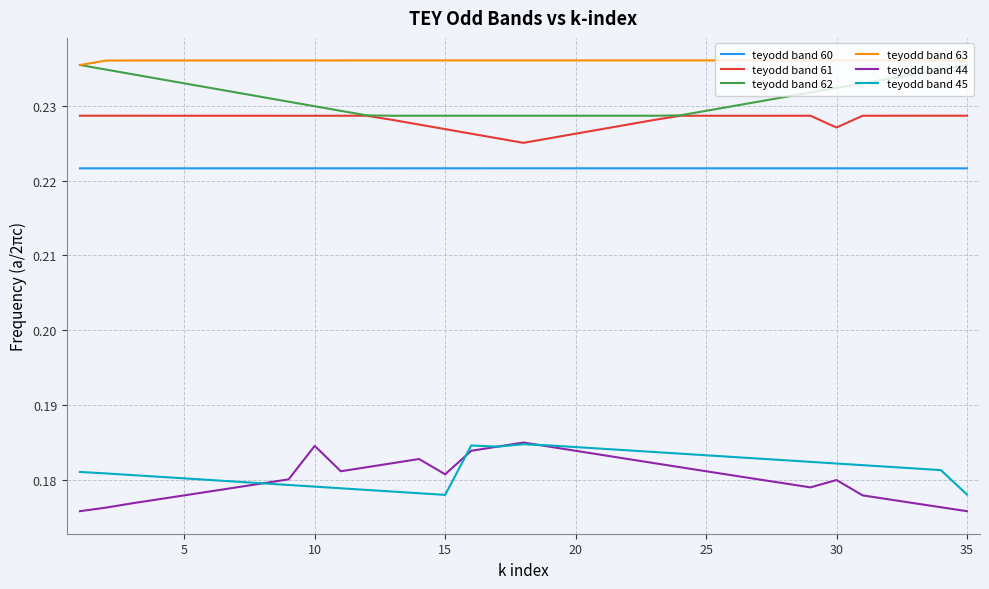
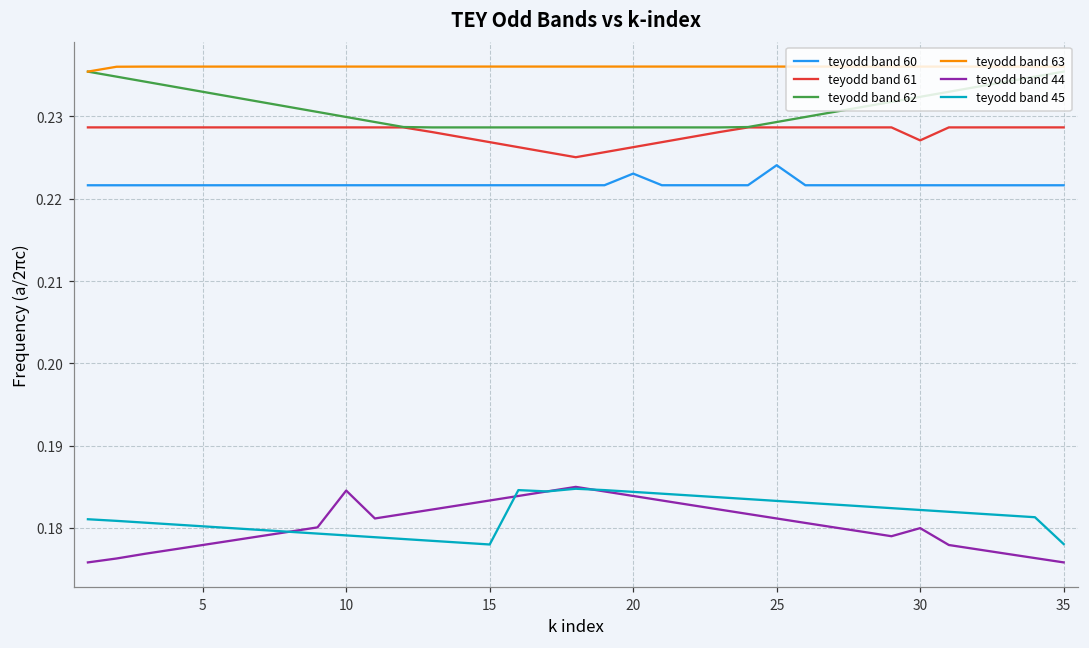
teyodd band 44, 15: 0.181 -> 0.183
teyodd band 60, 20: 0.222 -> 0.223
teyodd band 60, 25: 0.222 -> 0.224
